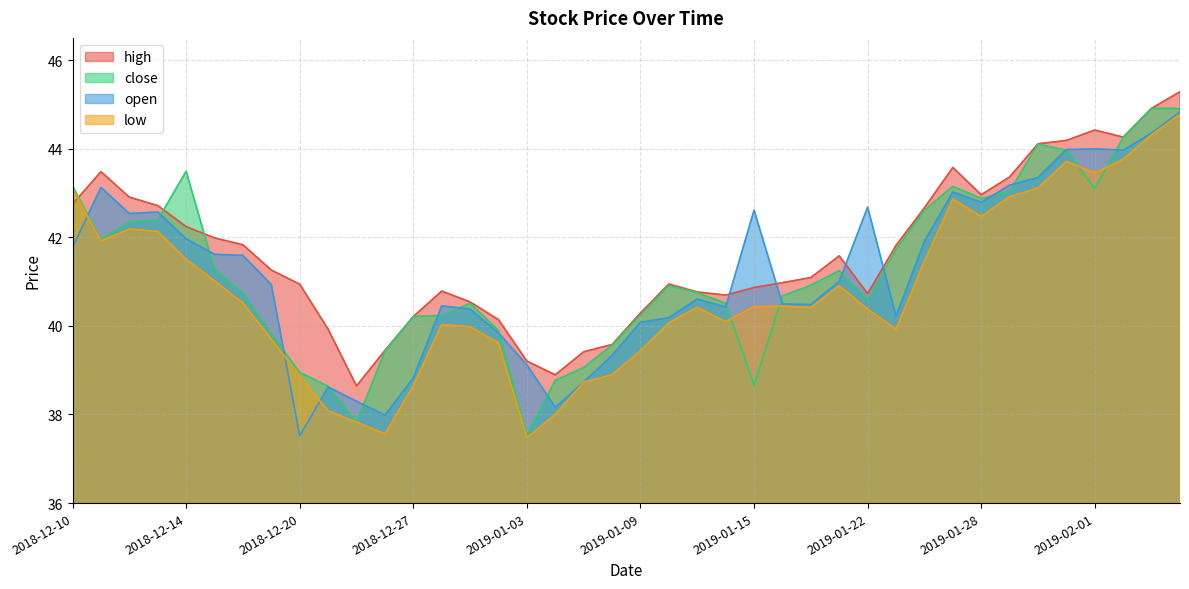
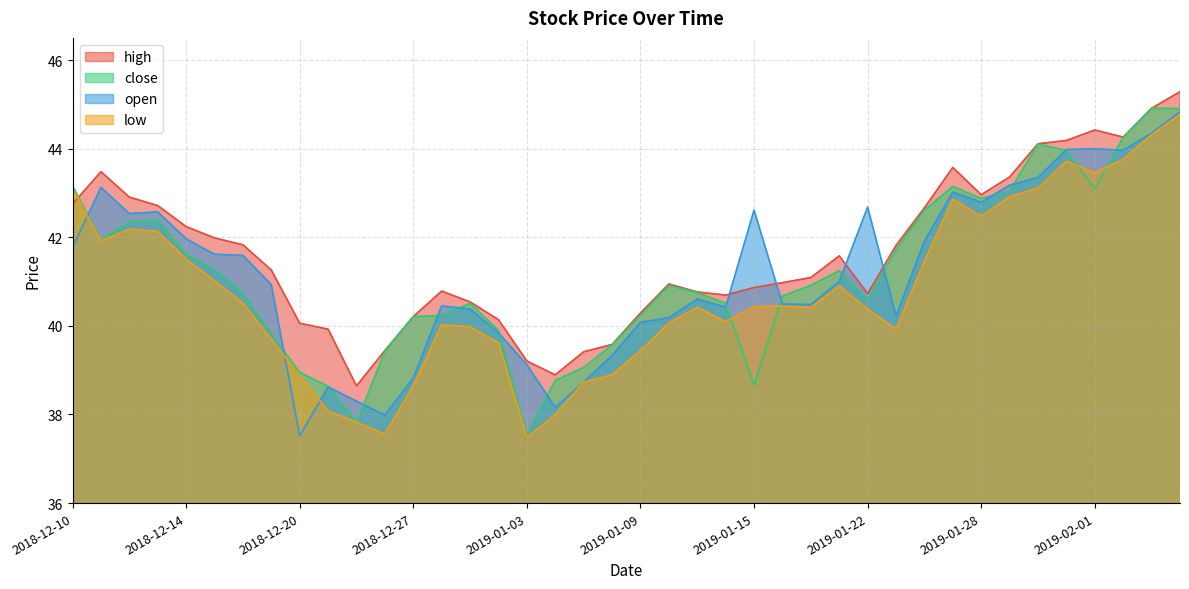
close, 2018-12-14: 43.5 -> 41.6
high, 2018-12-20: 40.9 -> 40.1
